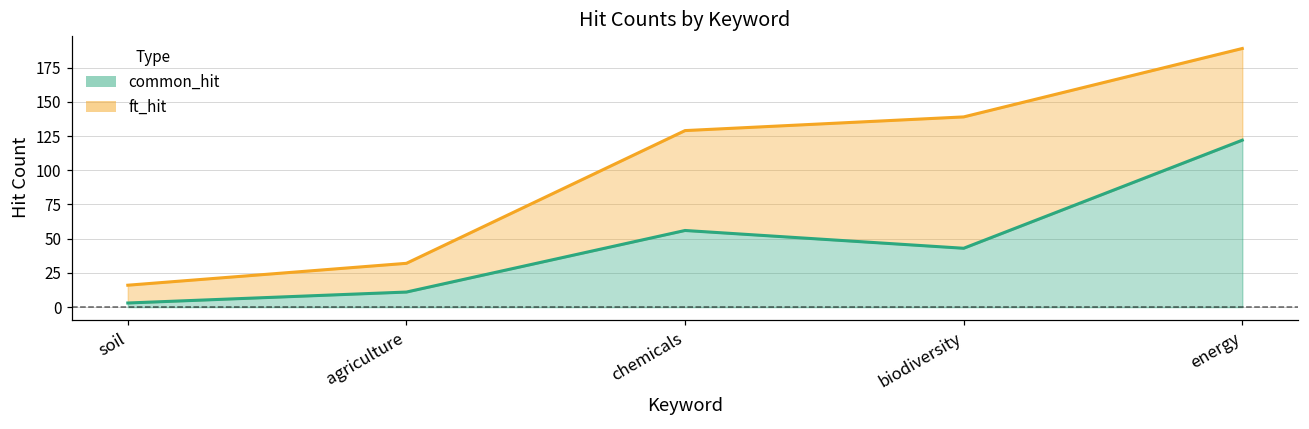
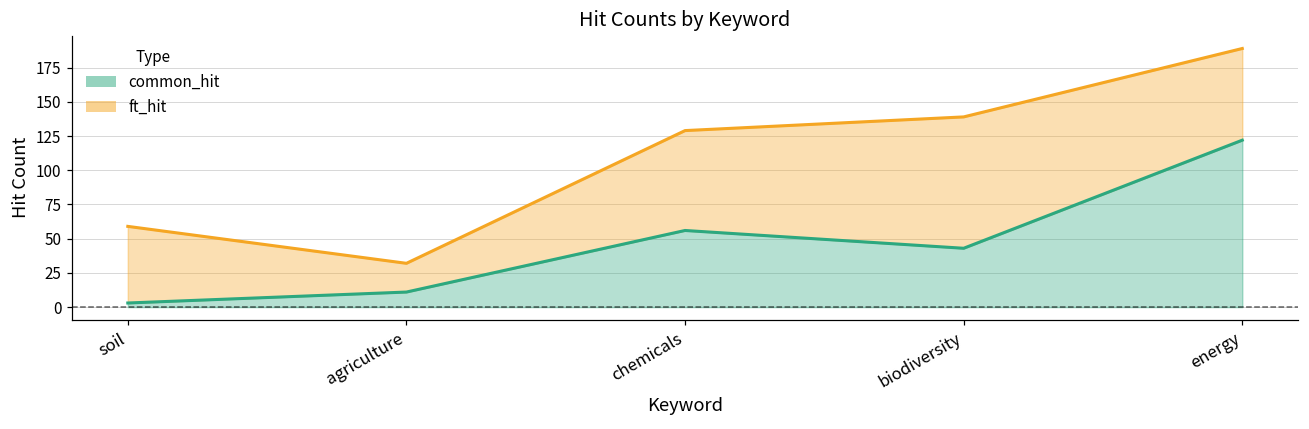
ft_hit, soil: 16 -> 59
